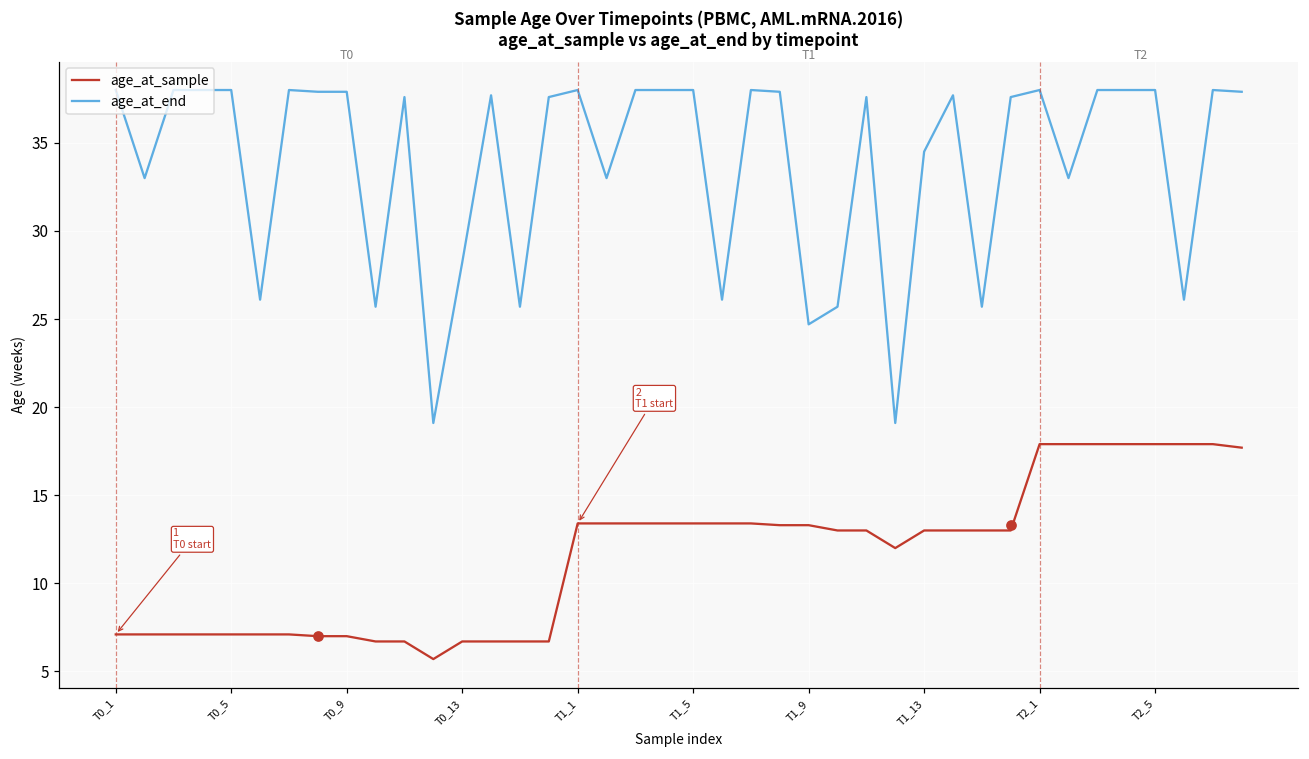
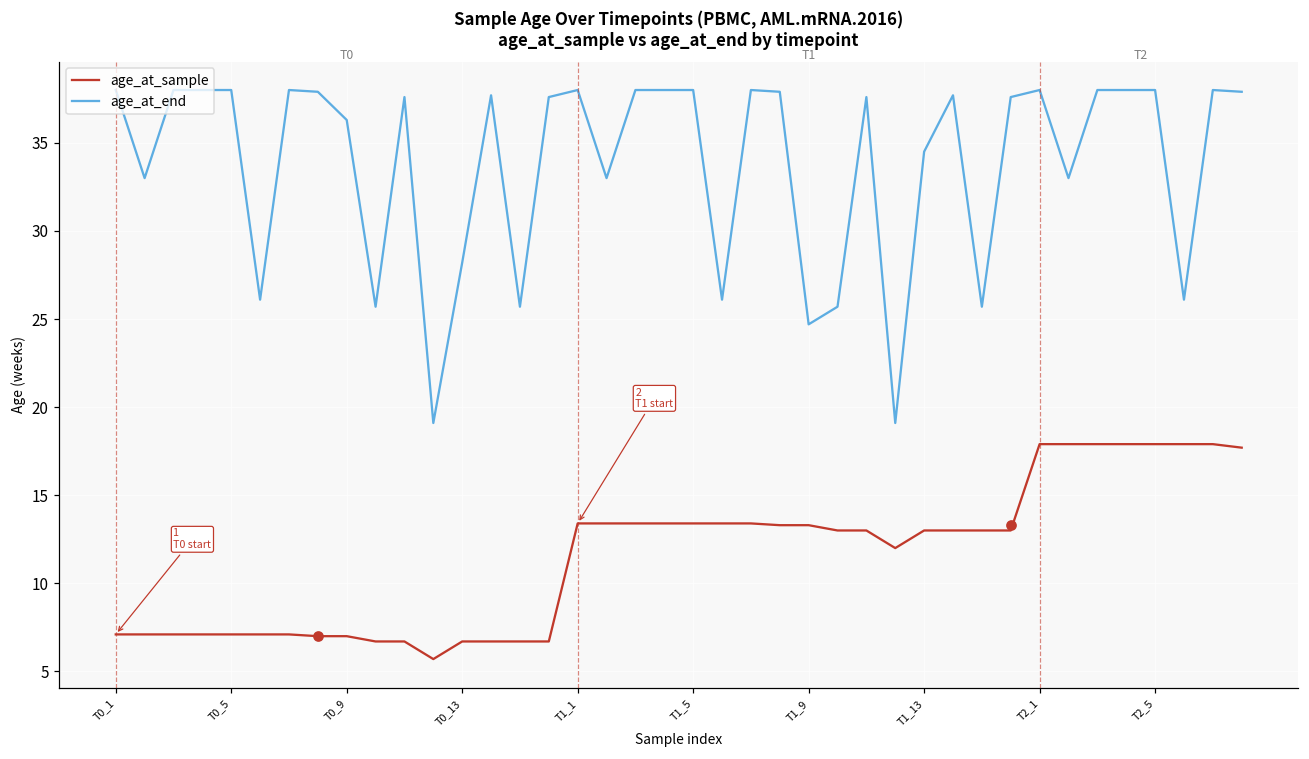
age_at_end, T0_9: 37.9 -> 36.3
